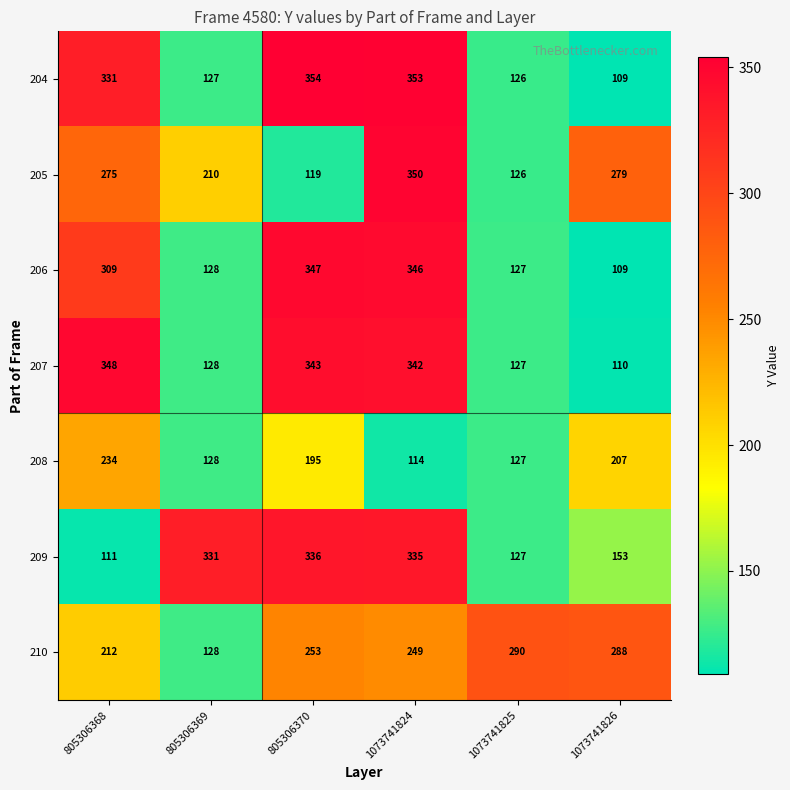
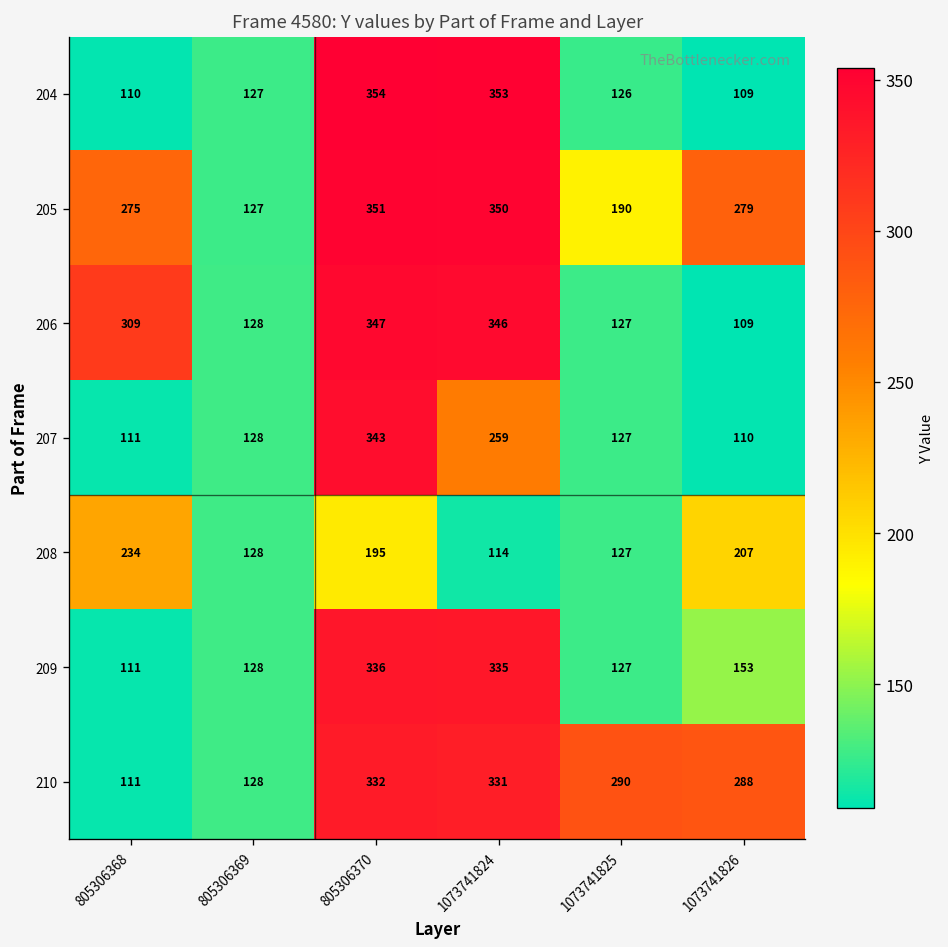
204, 805306368: 331 -> 110
205, 805306369: 210 -> 127
205, 805306370: 119 -> 351
205, 1073741825: 126 -> 190
207, 805306368: 348 -> 111
207, 1073741824: 342 -> 259
209, 805306369: 331 -> 128
210, 805306368: 212 -> 111
210, 805306370: 253 -> 332
210, 1073741824: 249 -> 331
